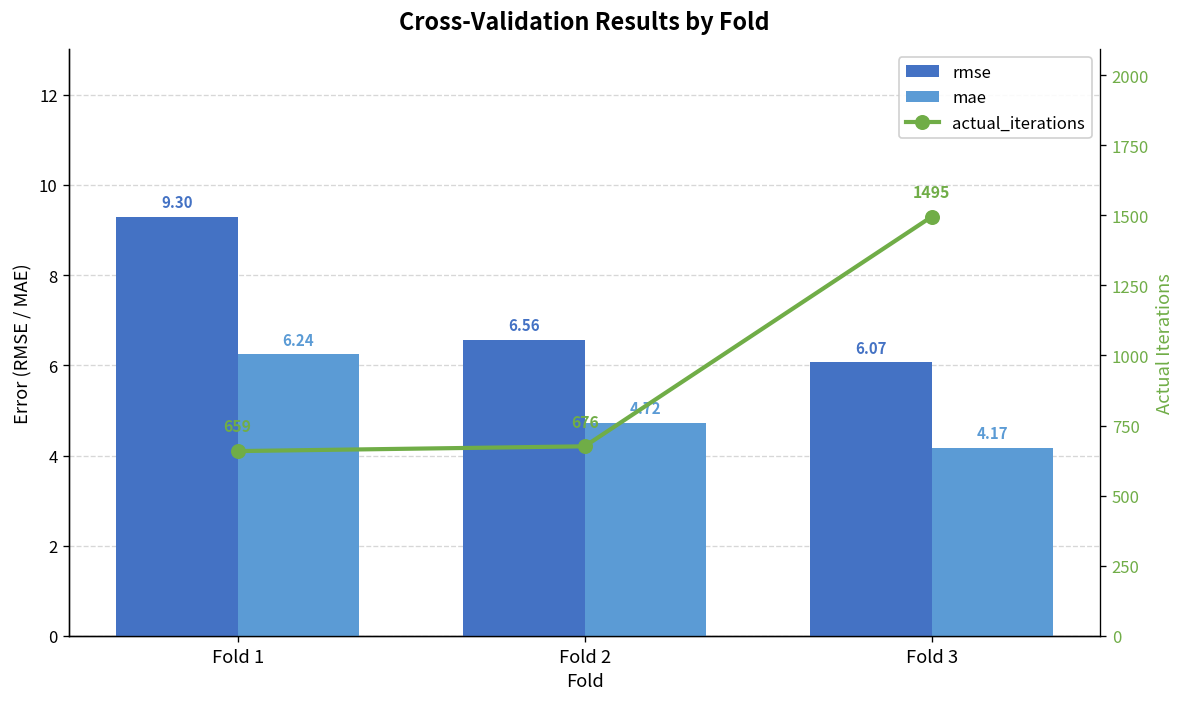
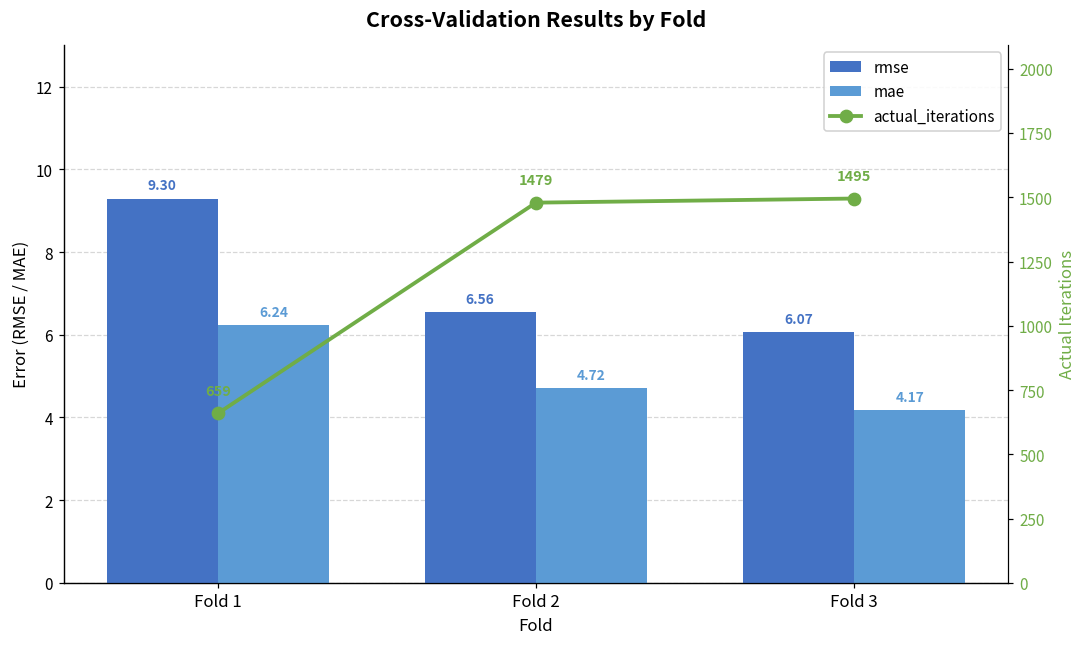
actual_iterations, Fold 2: 676 -> 1479
